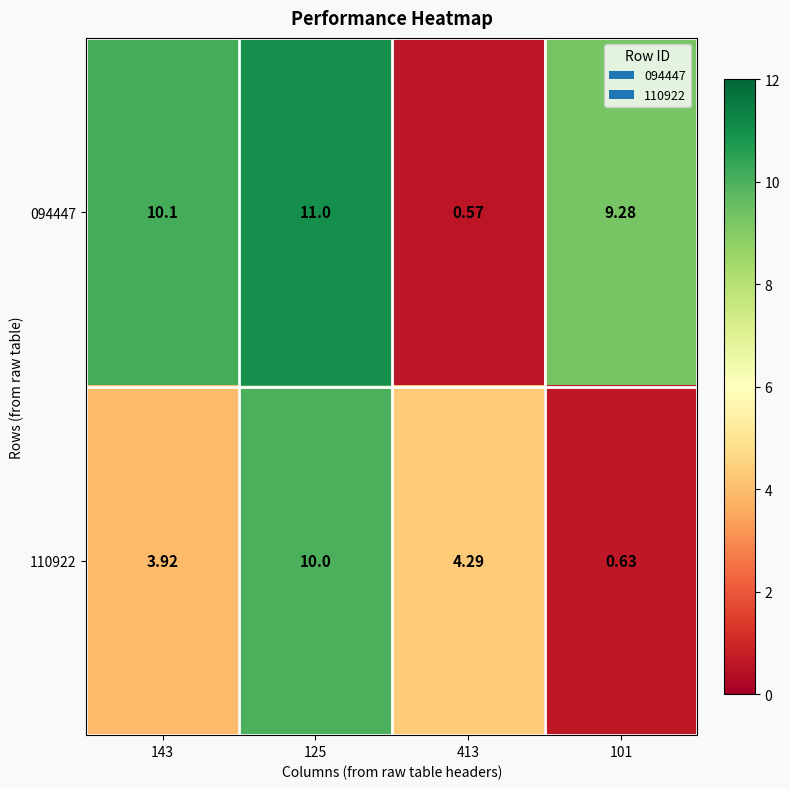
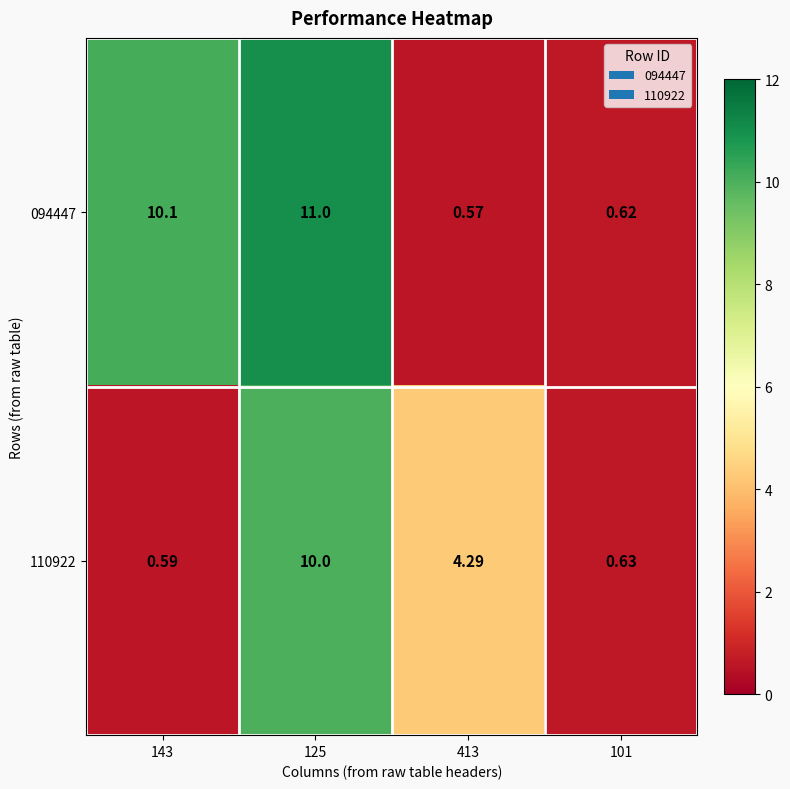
094447, 101: 9.28 -> 0.62
110922, 143: 3.92 -> 0.59
